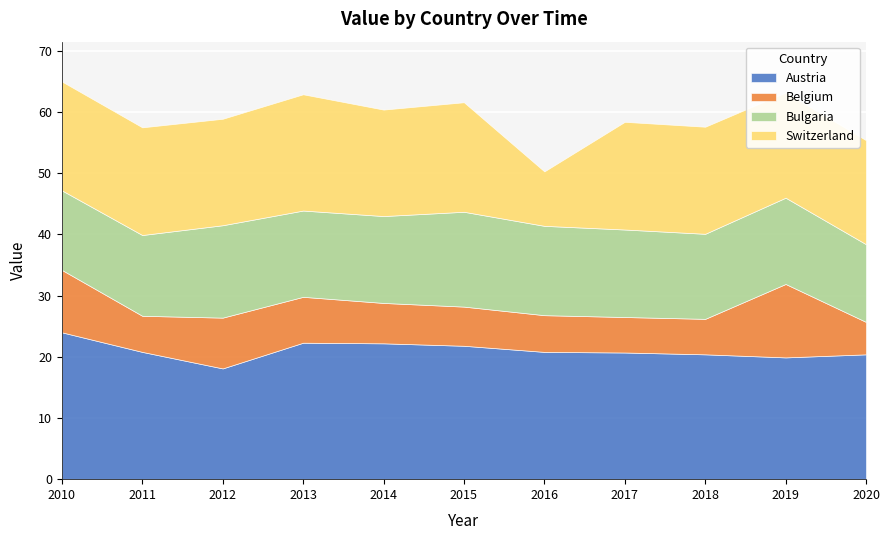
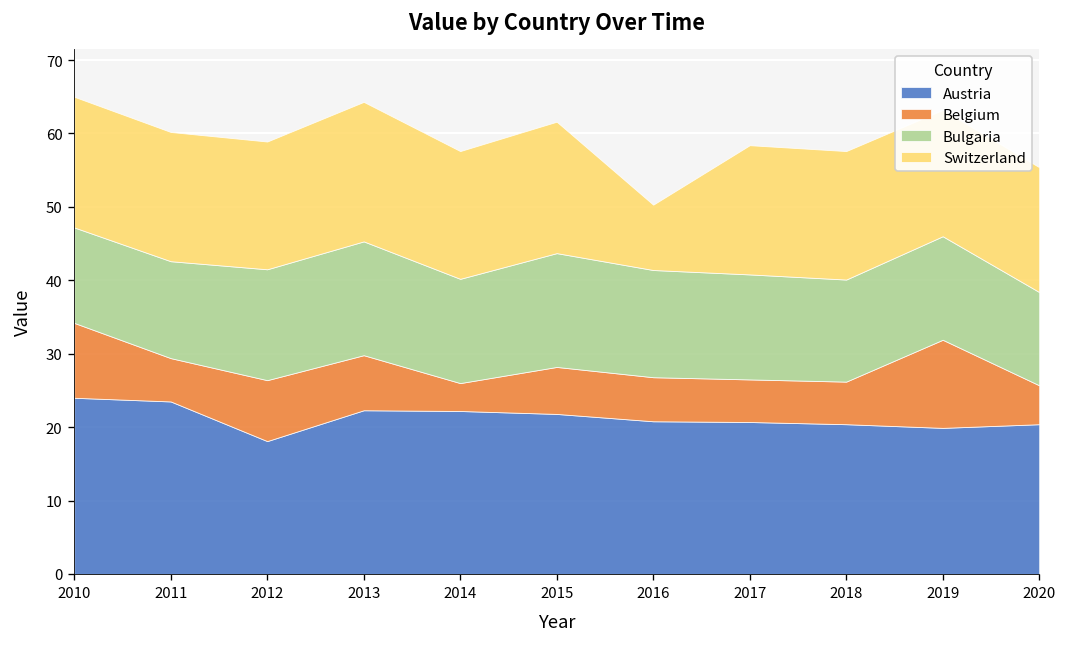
Austria, 2011: 21 -> 24
Bulgaria, 2013: 14 -> 15
Belgium, 2014: 7 -> 4
